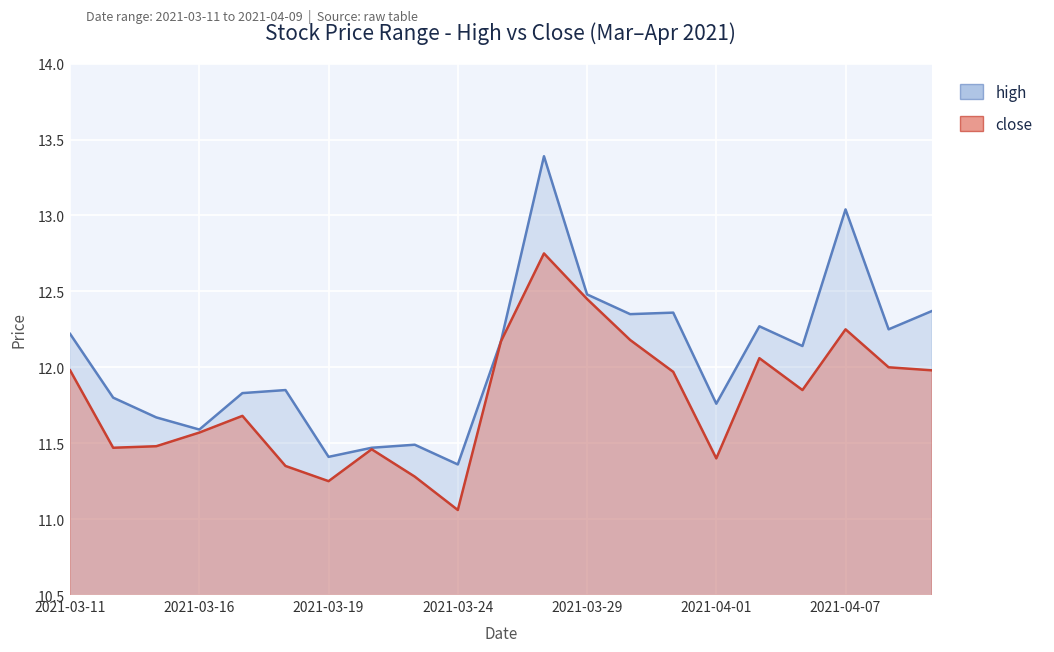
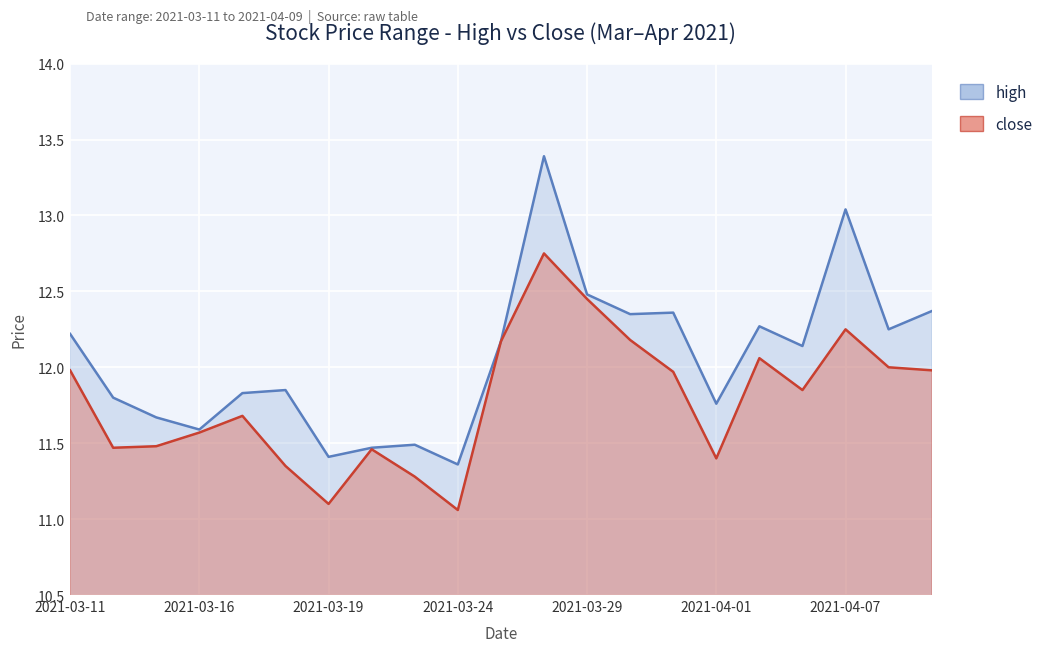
close, 2021-03-19: 11.25 -> 11.10
